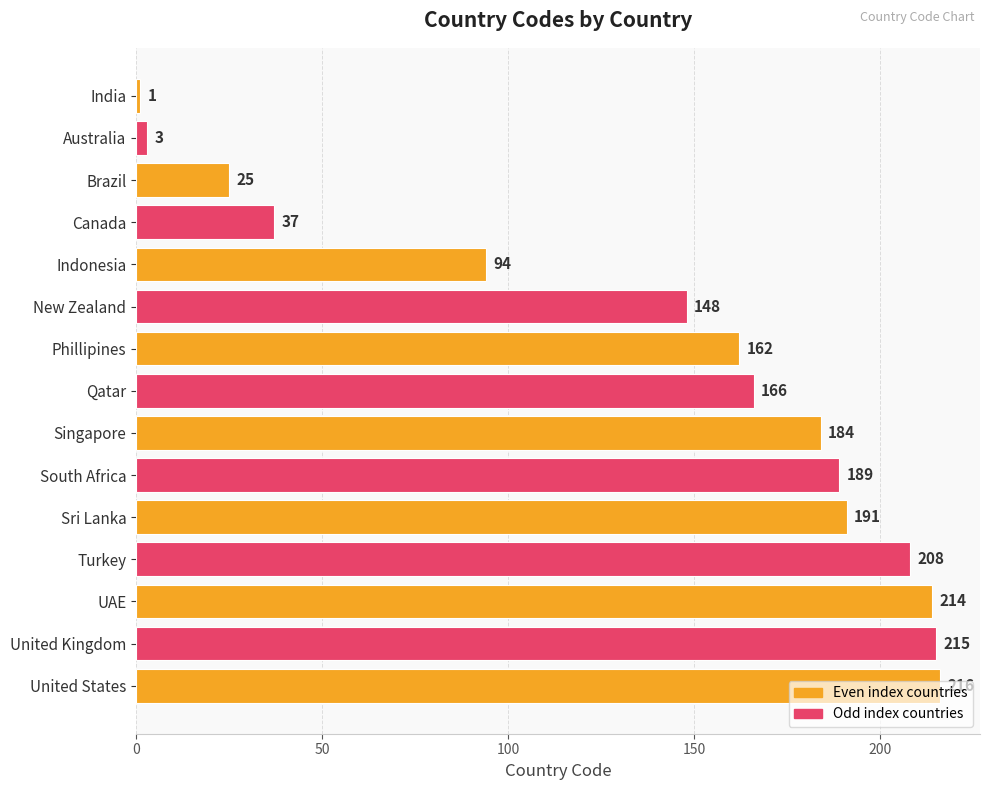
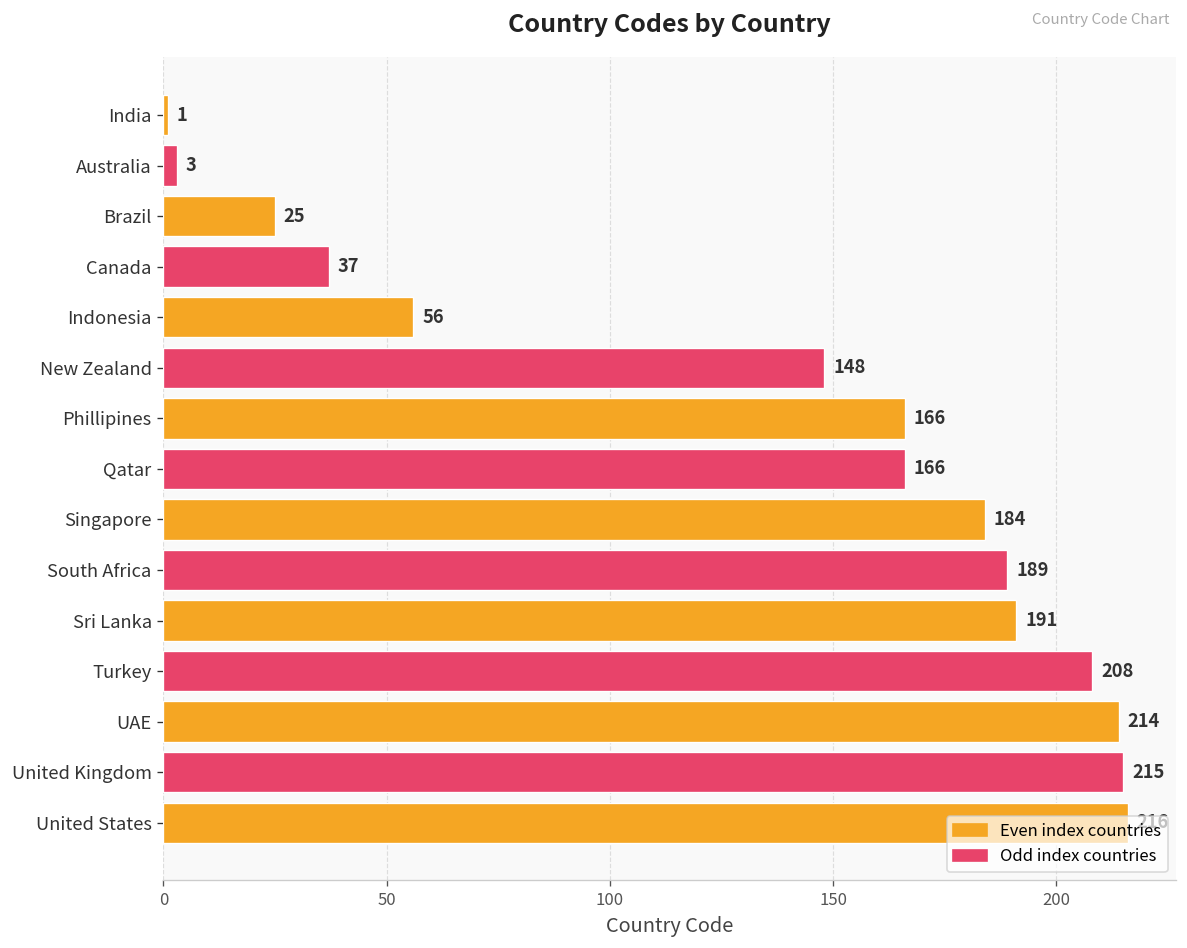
Indonesia: 94 -> 56
Phillipines: 162 -> 166
